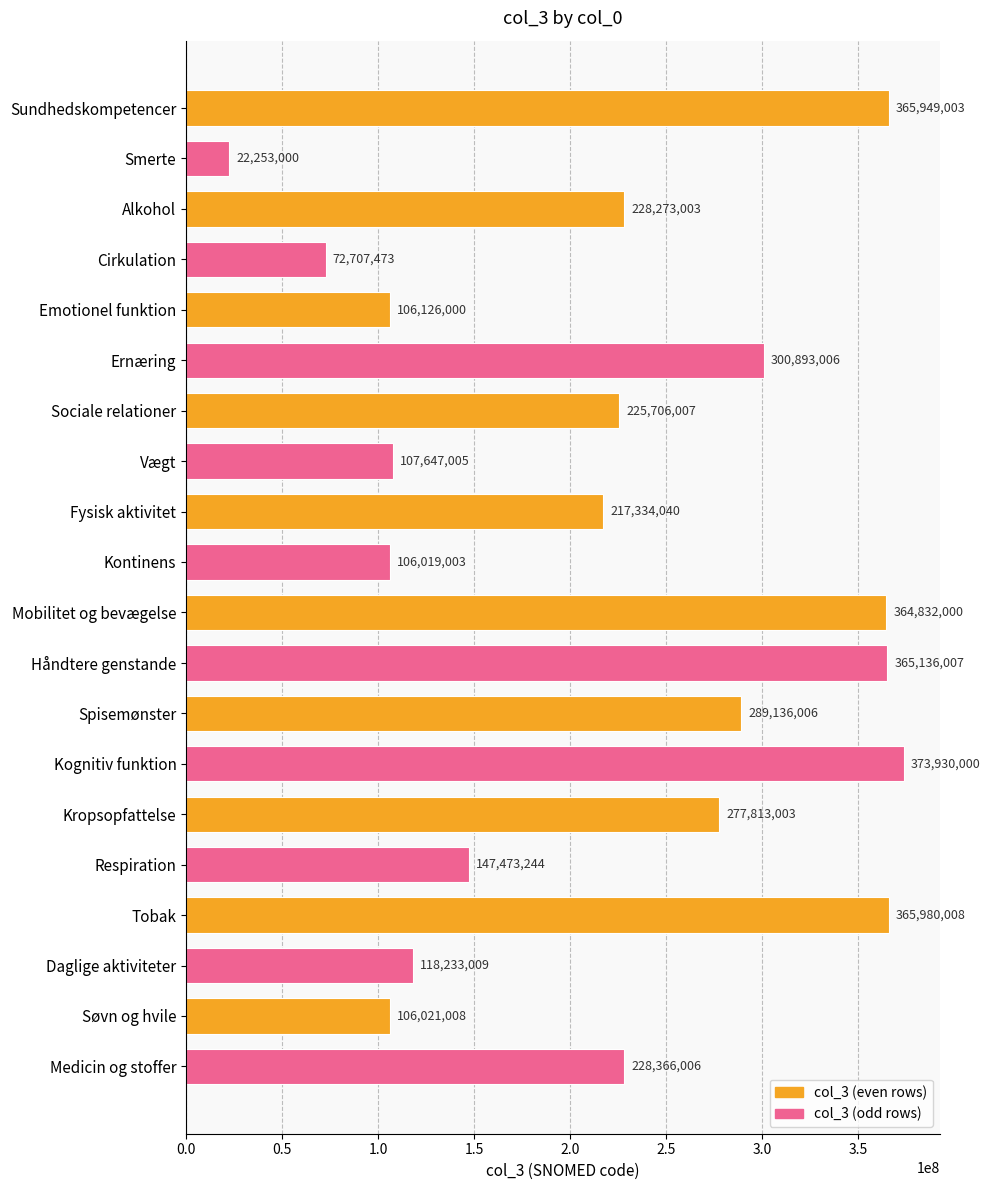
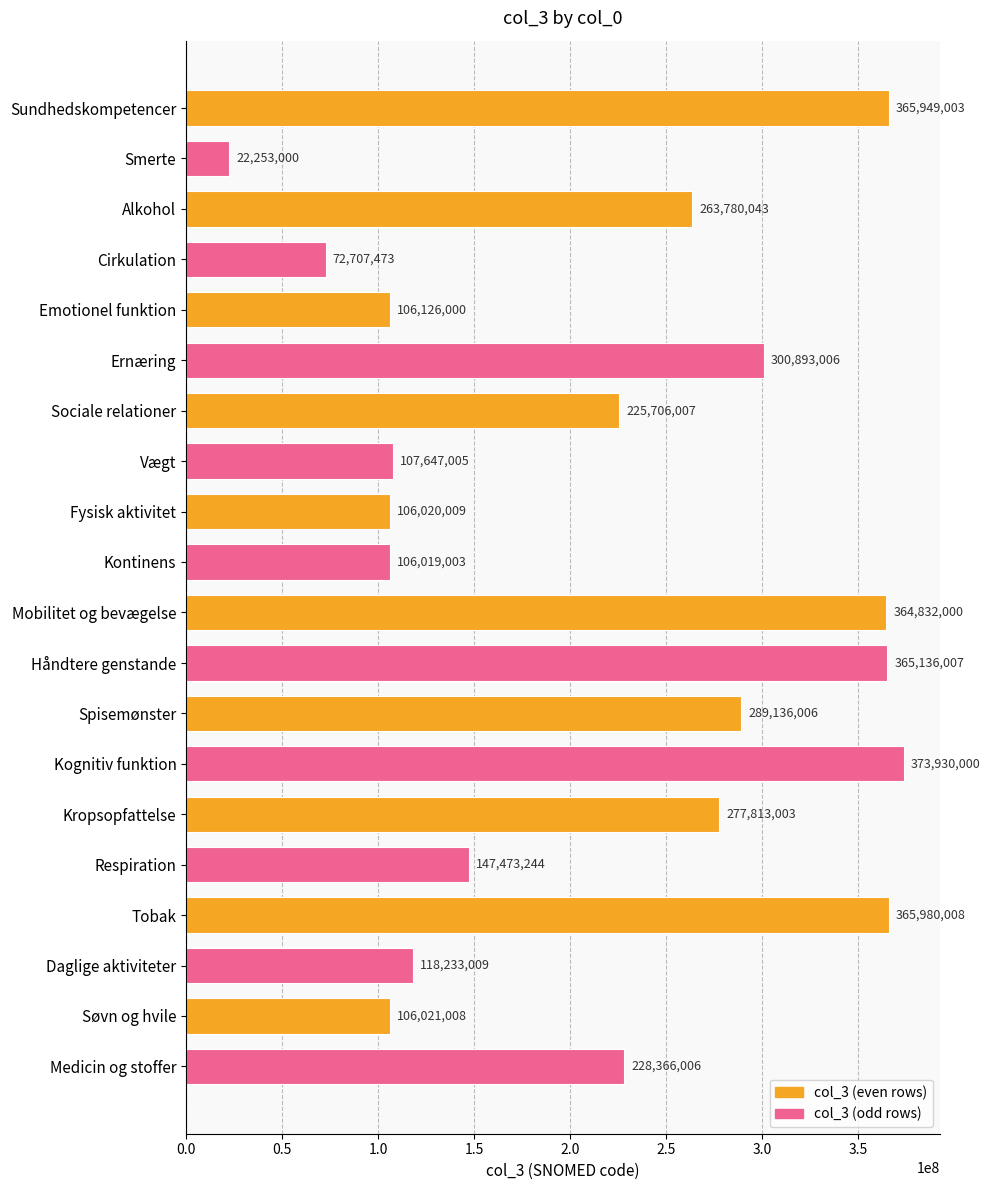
Alkohol: 228,273,003 -> 263,780,043
Fysisk aktivitet: 217,334,040 -> 106,020,009
